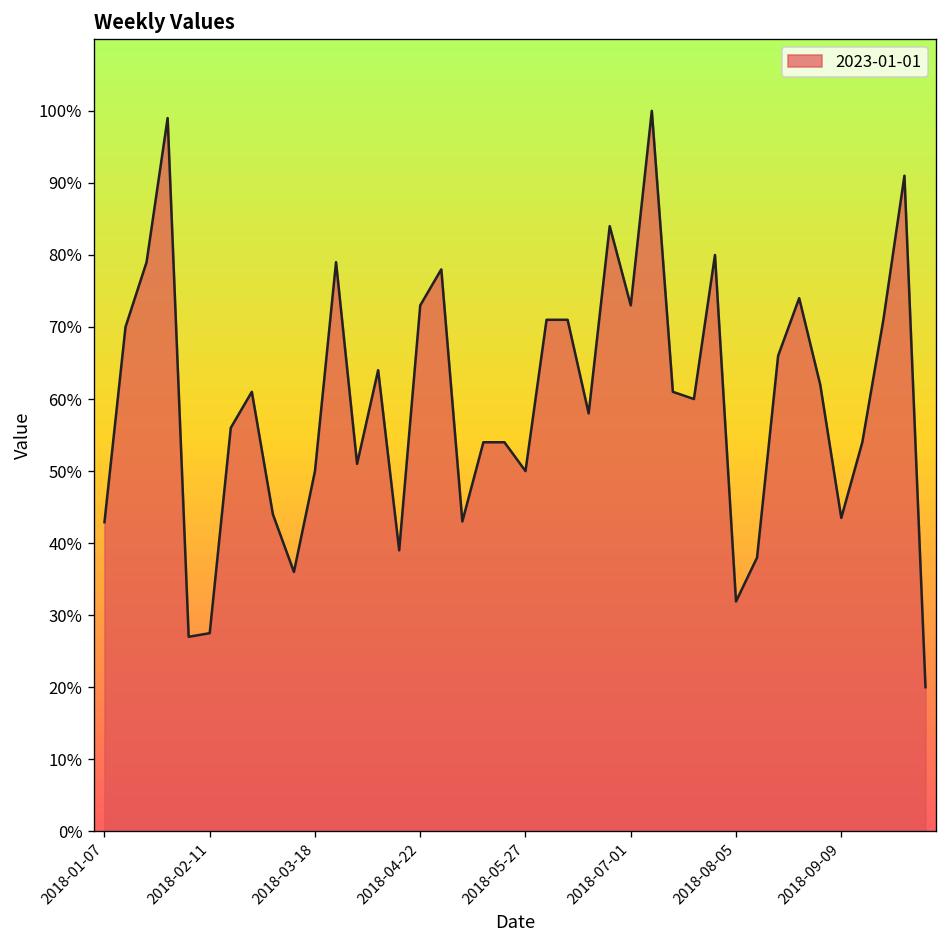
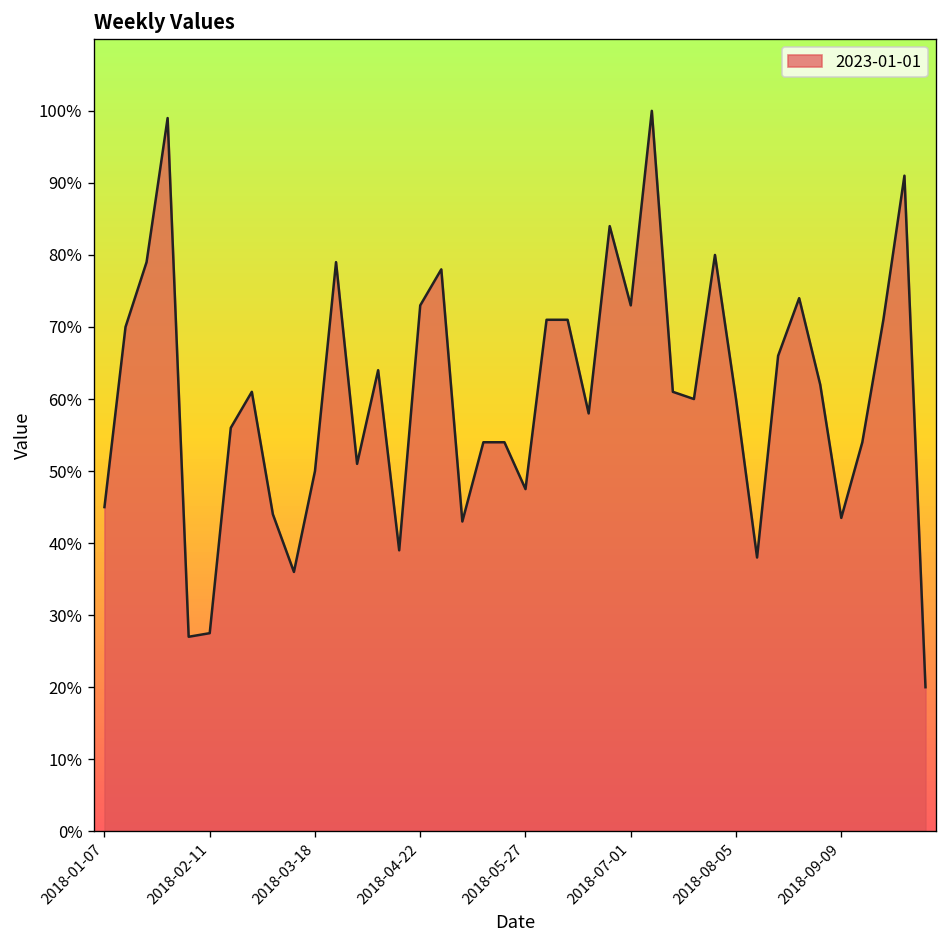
2018-01-07: 43% -> 45%
2018-05-27: 50% -> 48%
2018-08-05: 32% -> 60%
